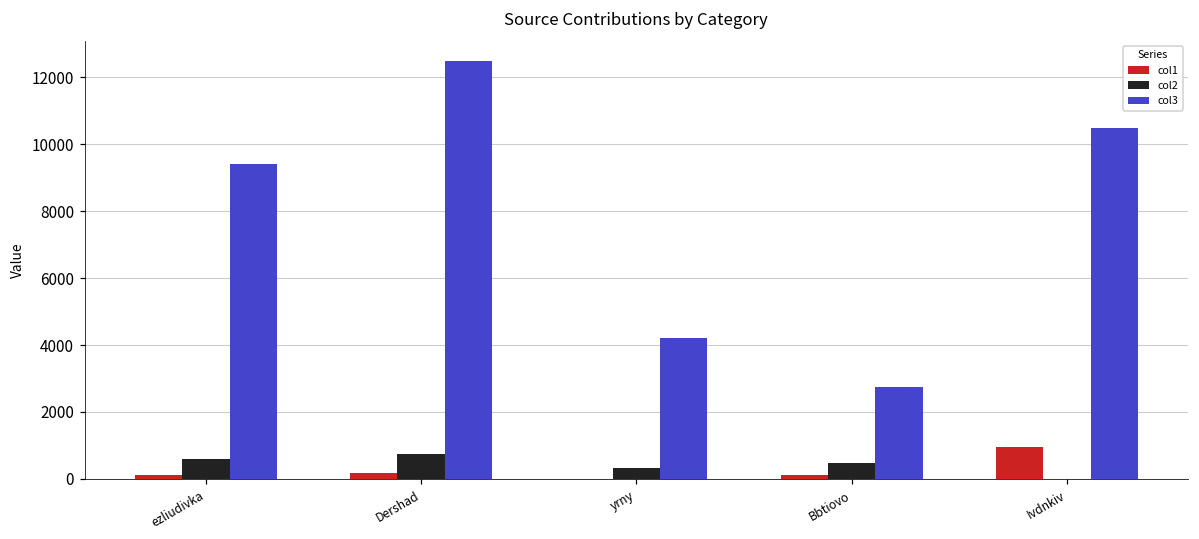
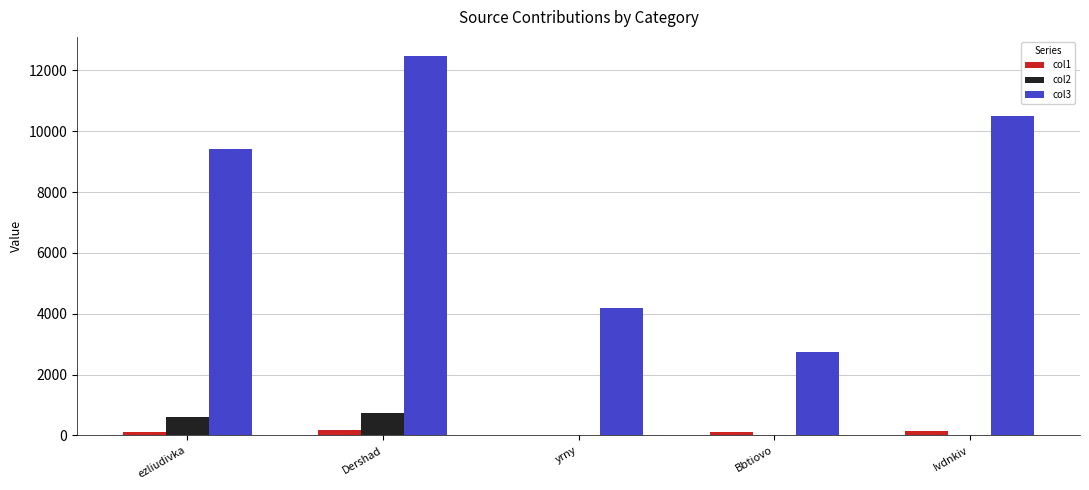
col2, yrny: 300 -> 0
col2, Bbtiovo: 500 -> 0
col1, Ivdnkiv: 900 -> 100
